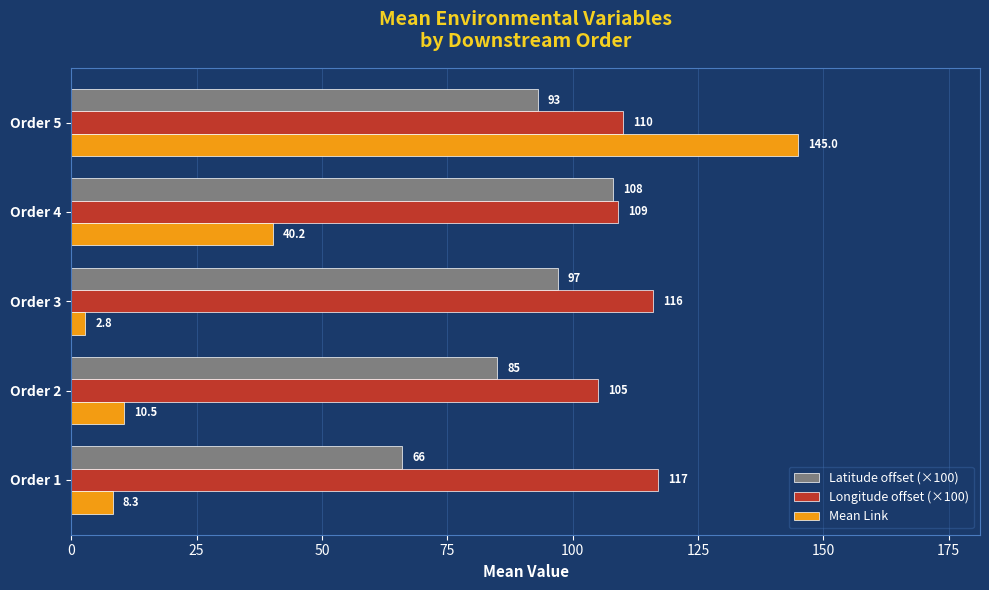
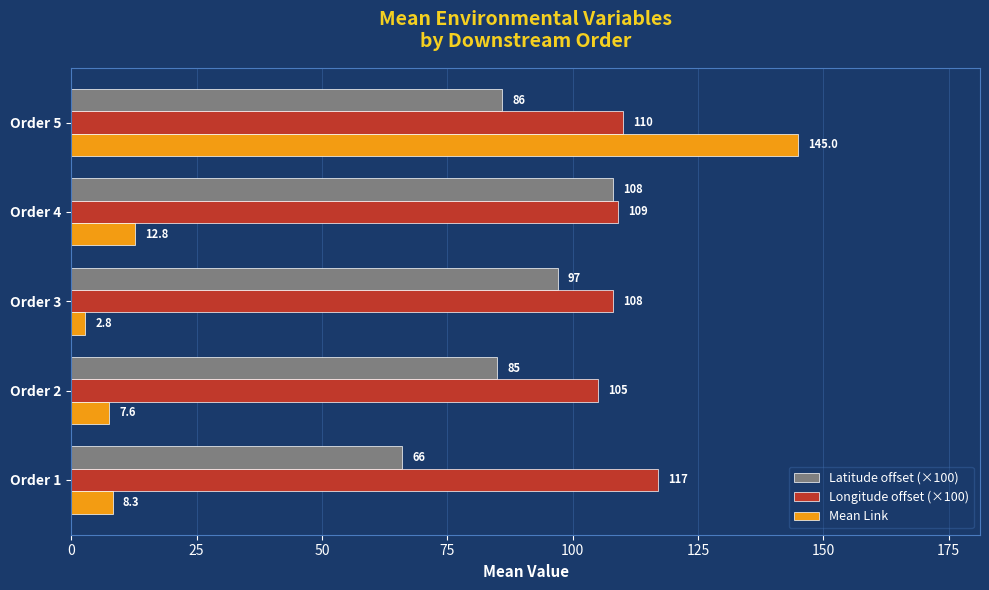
Latitude offset (×100), Order 5: 93 -> 86
Mean Link, Order 4: 40.2 -> 12.8
Longitude offset (×100), Order 3: 116 -> 108
Mean Link, Order 2: 10.5 -> 7.6
